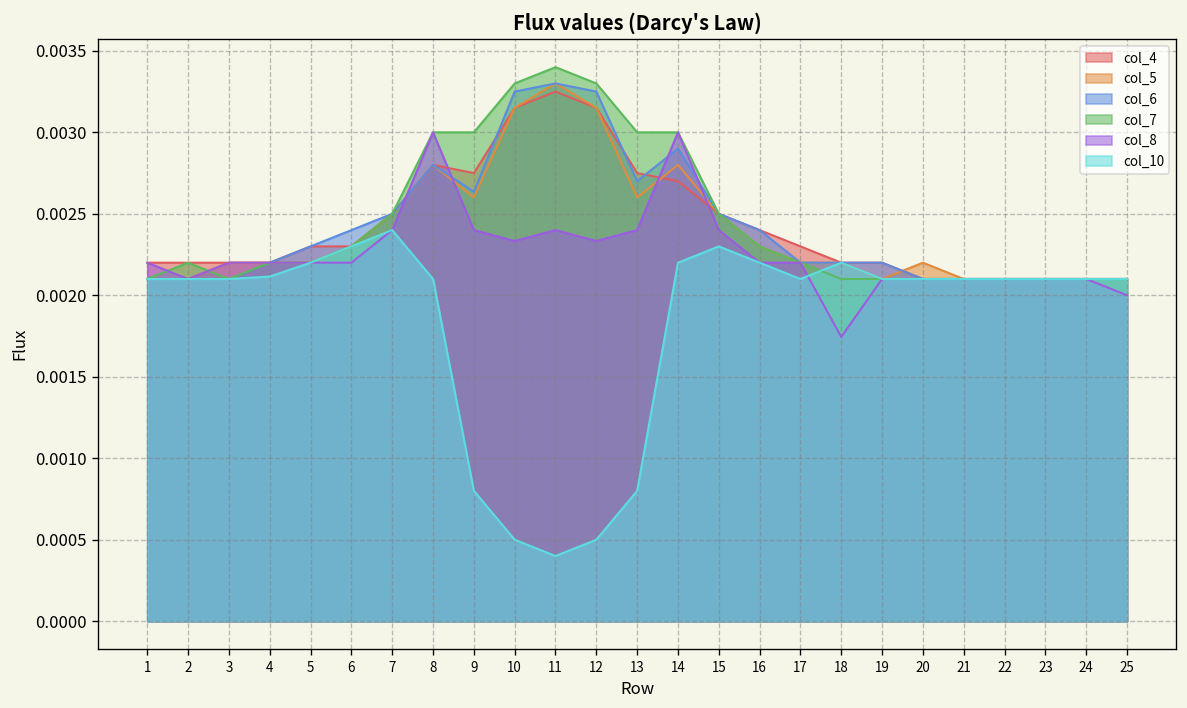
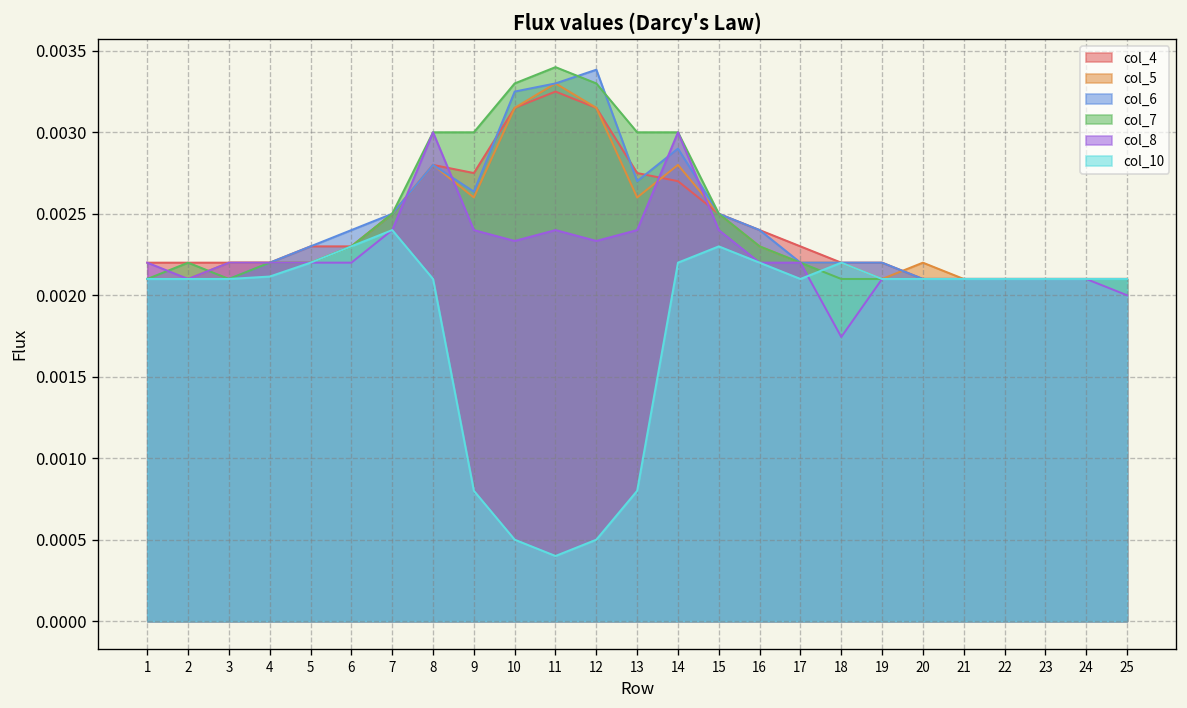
col_6, 12: 0.00325 -> 0.00338
